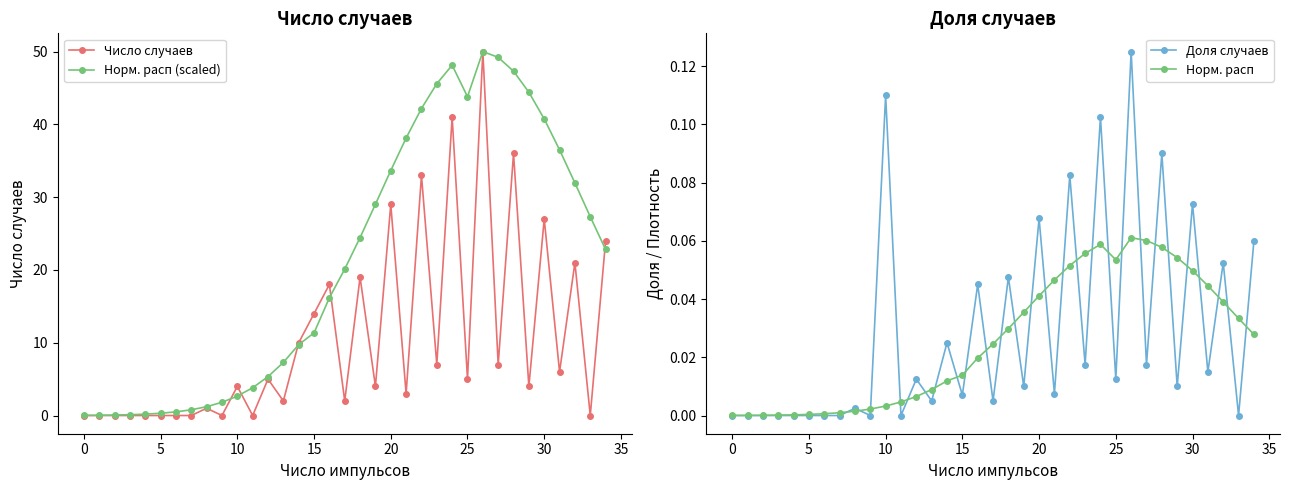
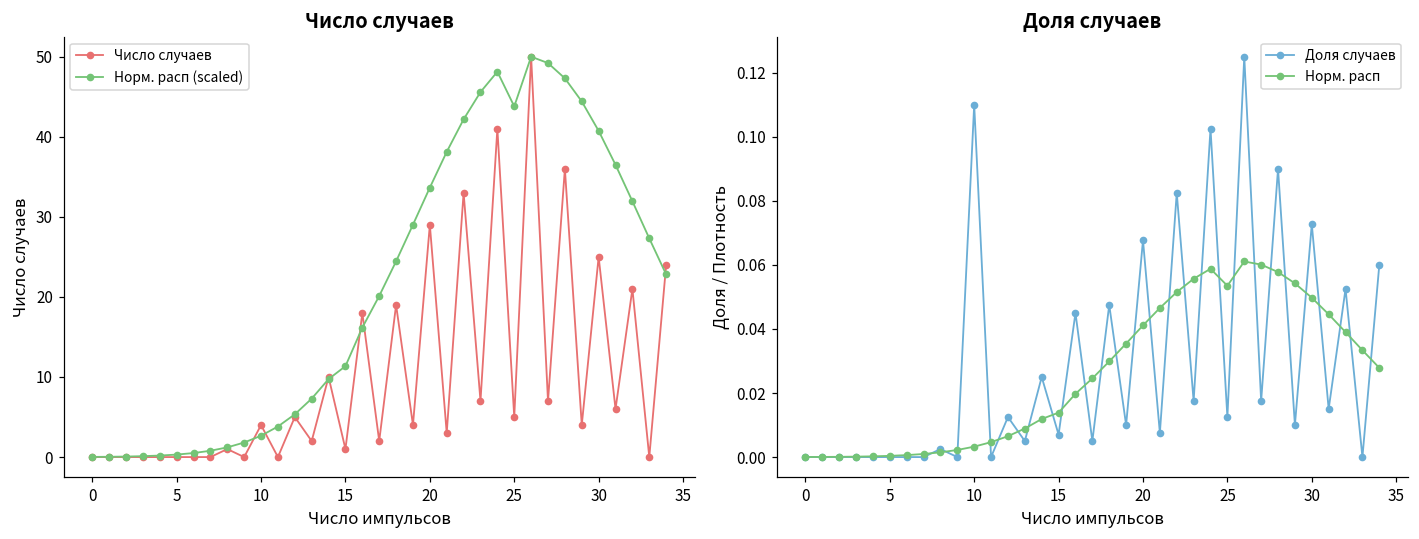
Число случаев, Число случаев, 15: 14 -> 1
Число случаев, Число случаев, 30: 27 -> 25
